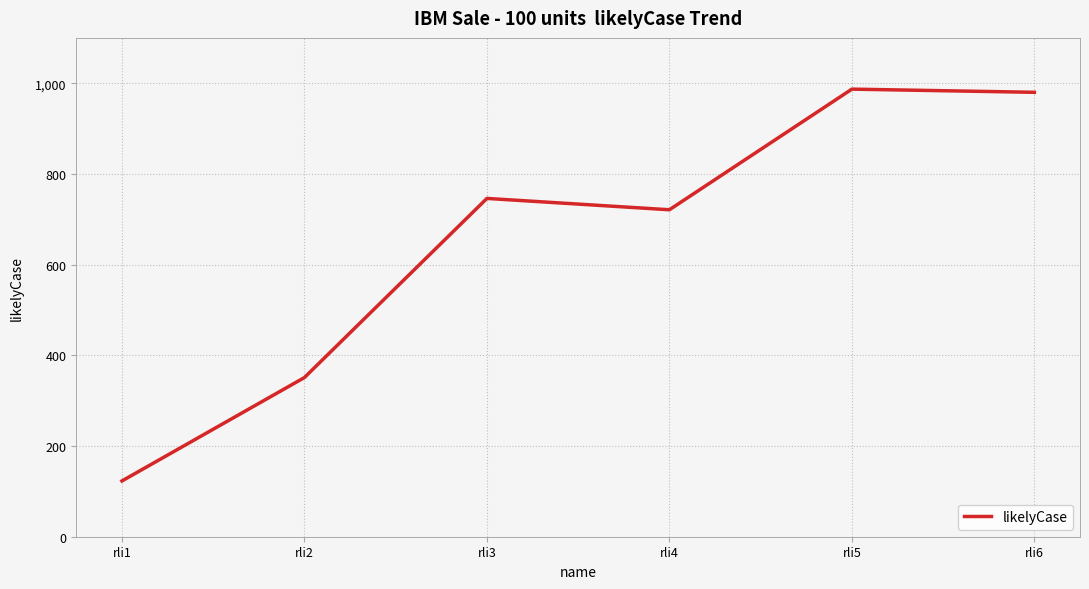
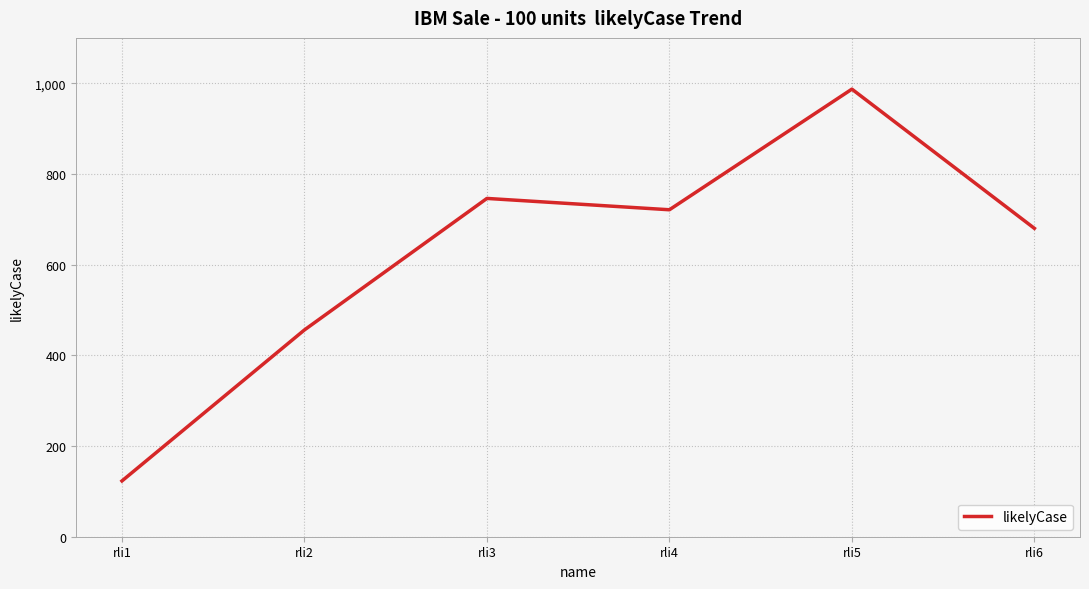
rli2: 350 -> 460
rli6: 980 -> 680
